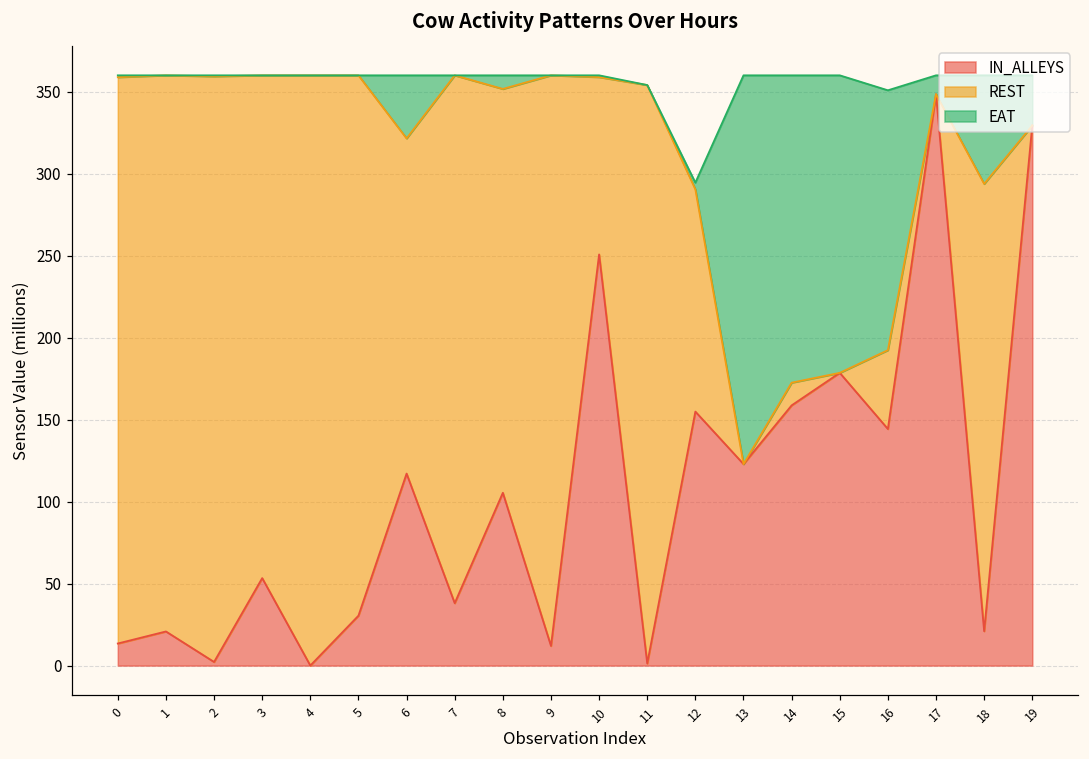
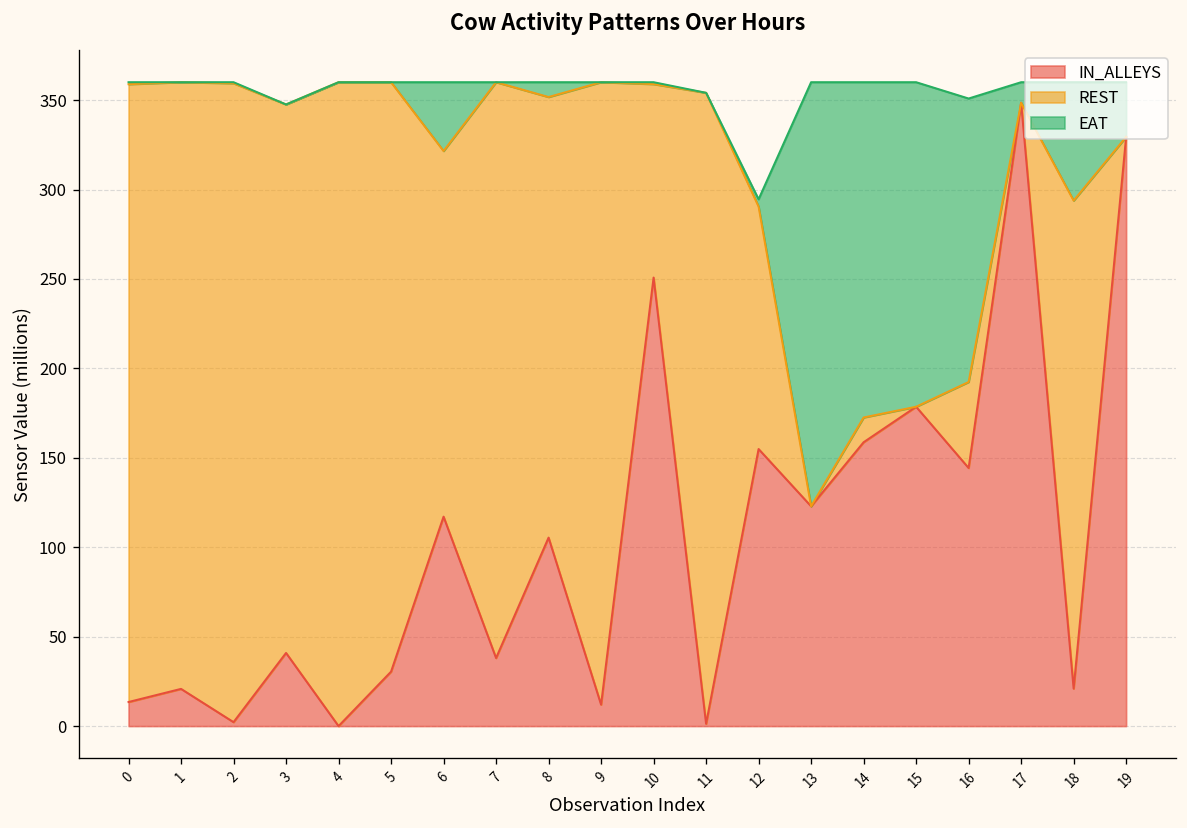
IN_ALLEYS, 3: 53 -> 41
